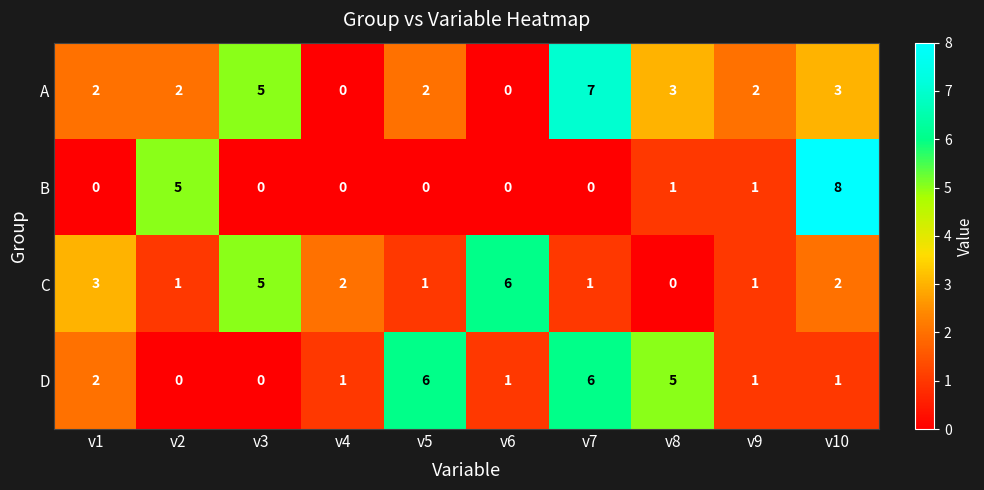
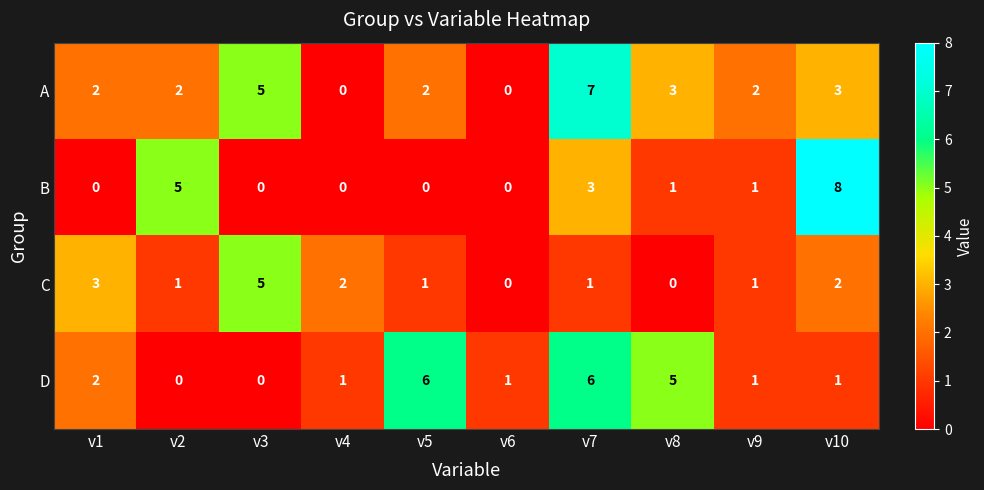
B, v7: 0 -> 3
C, v6: 6 -> 0
